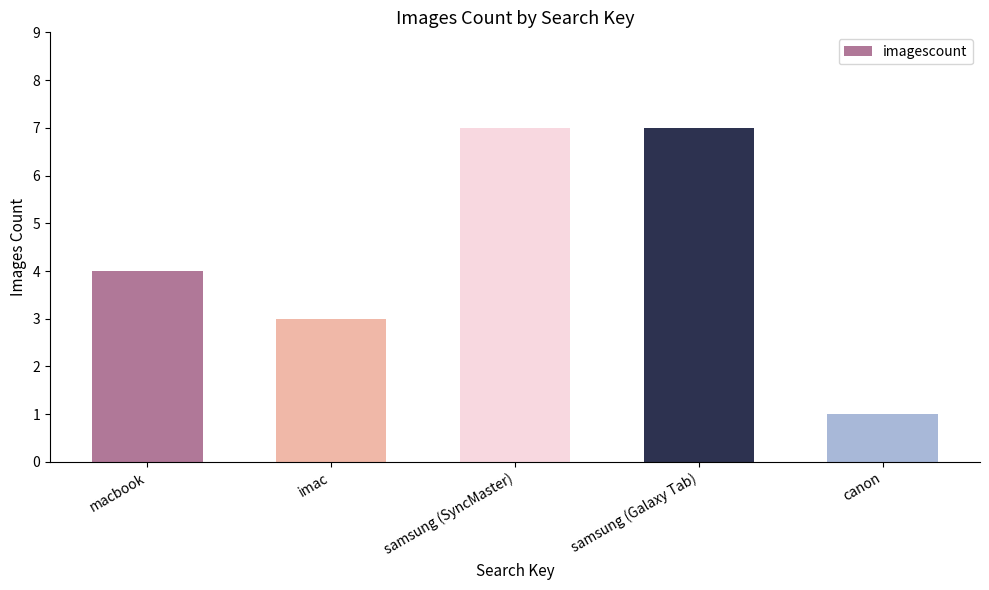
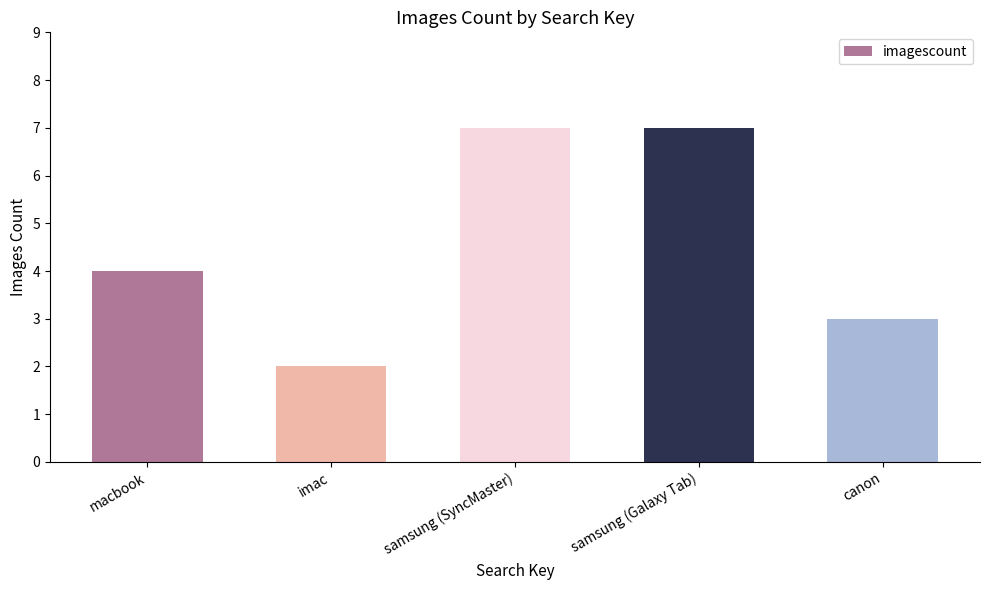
imac: 3 -> 2
canon: 1 -> 3
